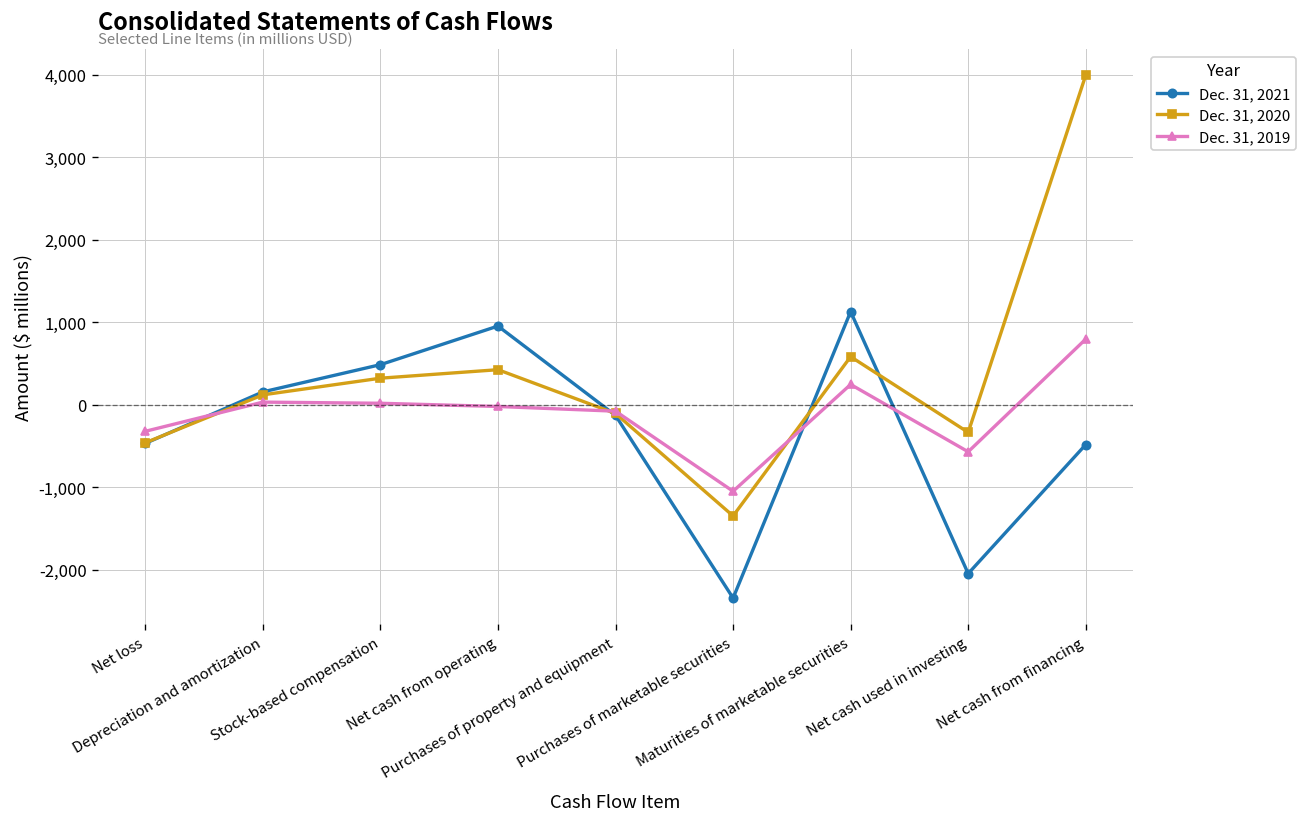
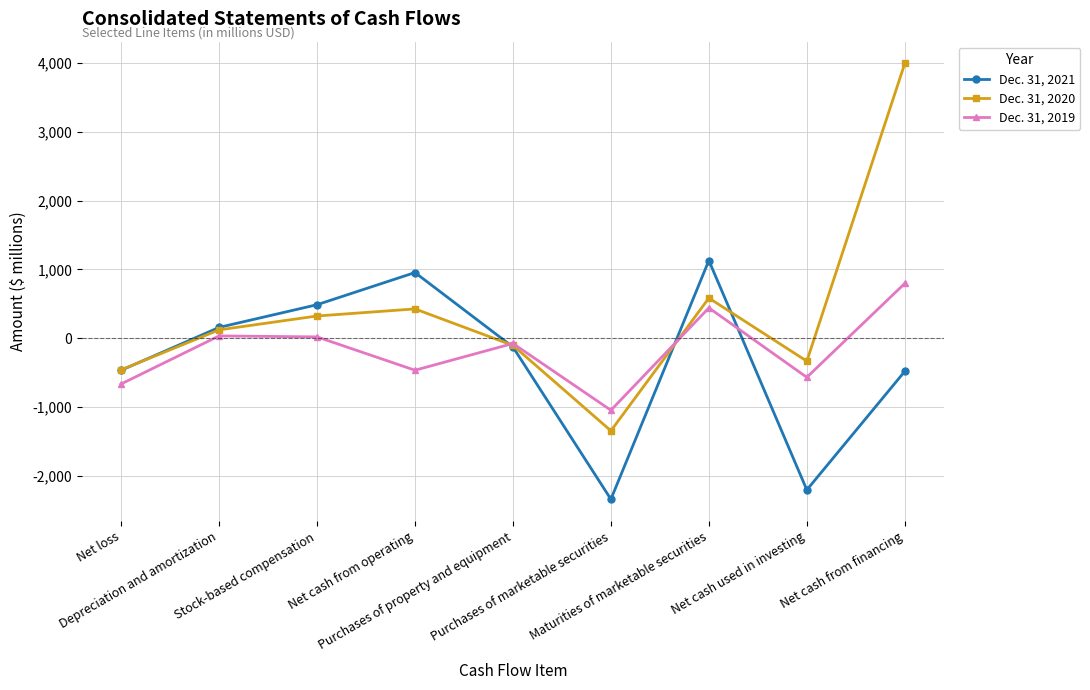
Dec. 31, 2019, Net loss: -300 -> -700
Dec. 31, 2019, Net cash from operating: 0 -> -500
Dec. 31, 2019, Maturities of marketable securities: 200 -> 400
Dec. 31, 2021, Net cash used in investing: -2,000 -> -2,200
